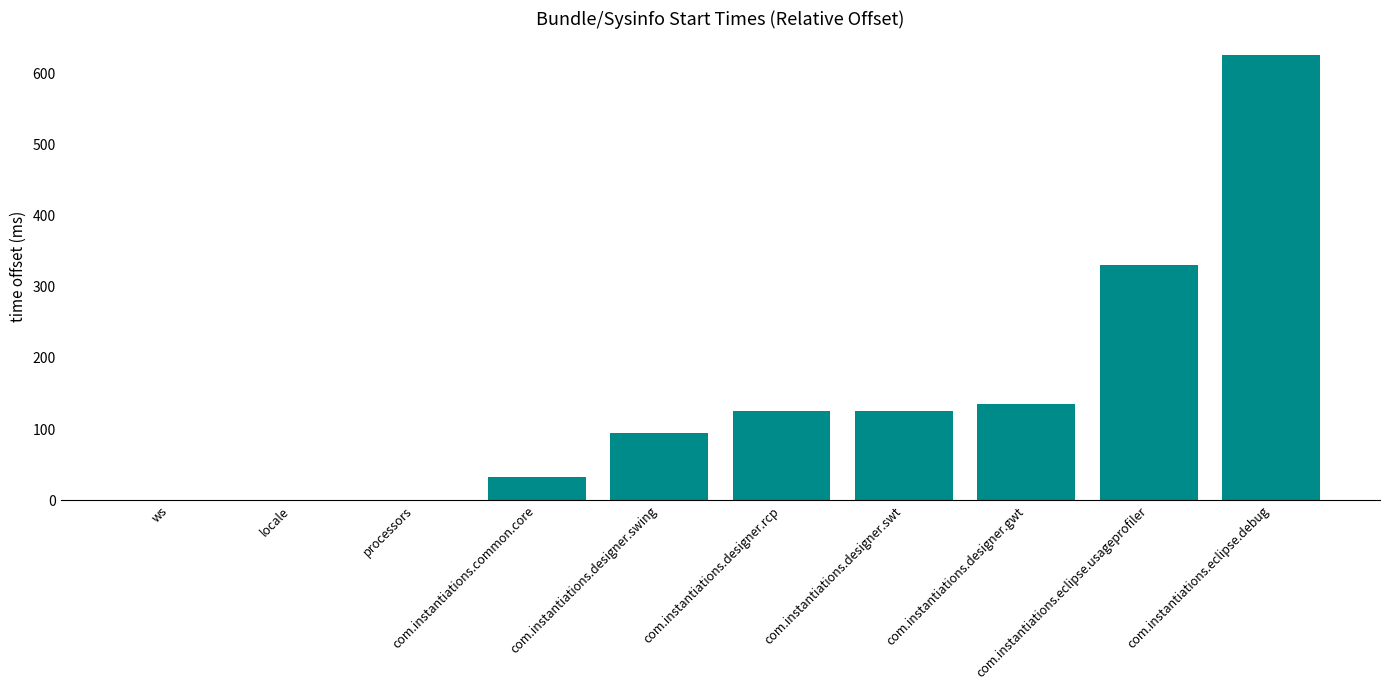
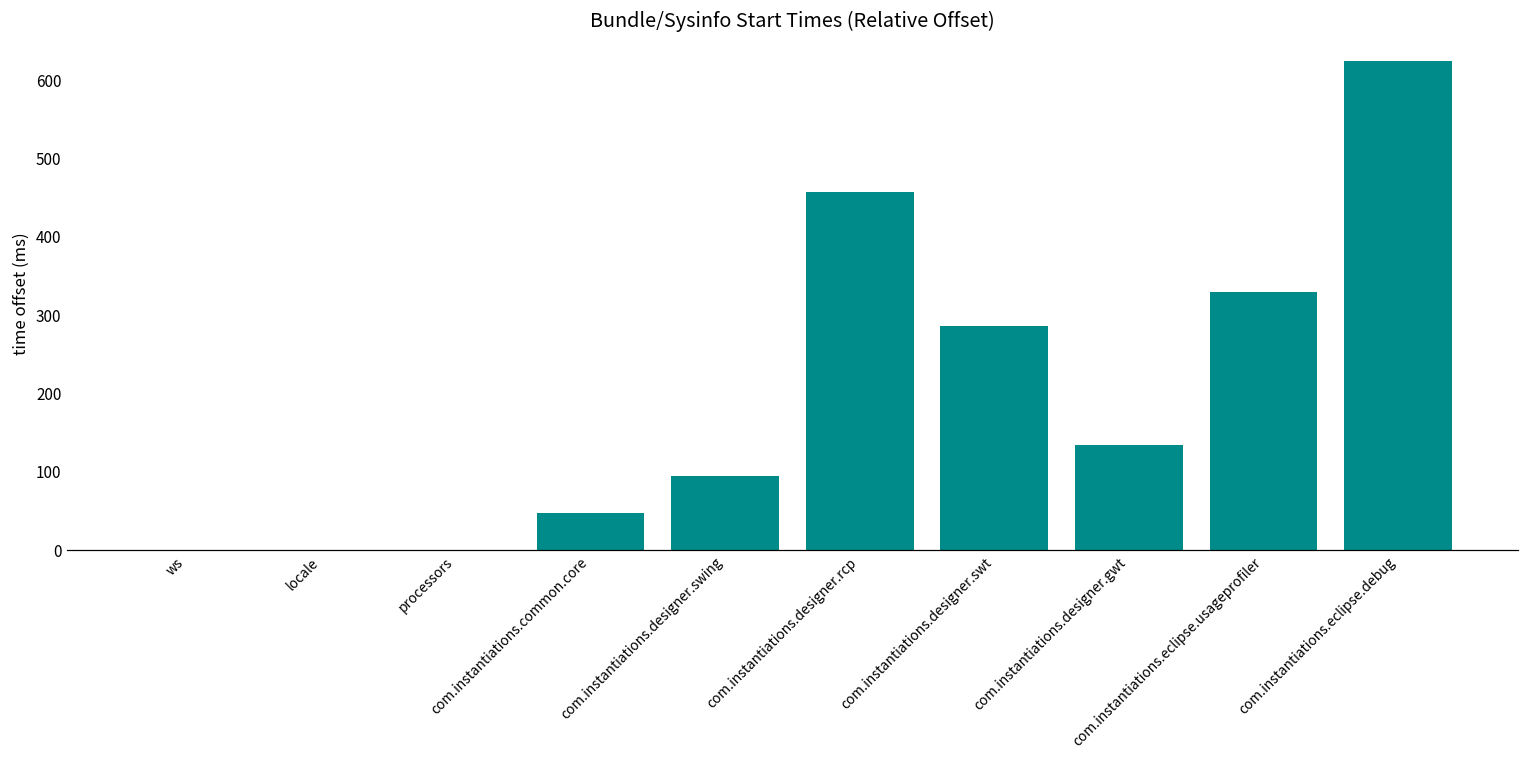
com.instantiations.common.core: 30 -> 50
com.instantiations.designer.rcp: 130 -> 460
com.instantiations.designer.swt: 130 -> 290
